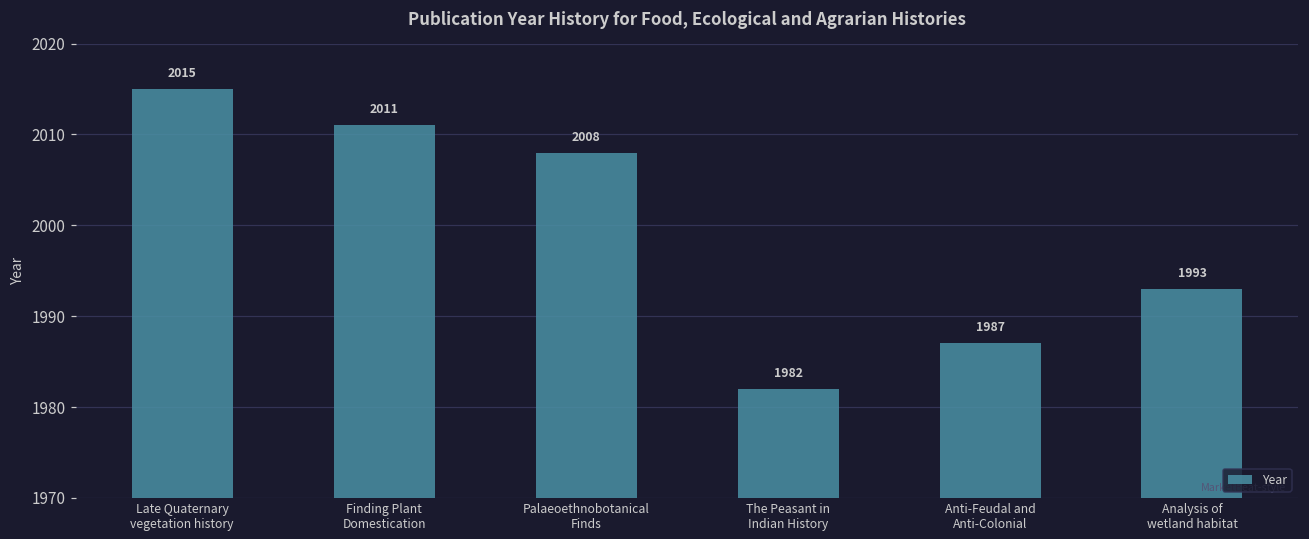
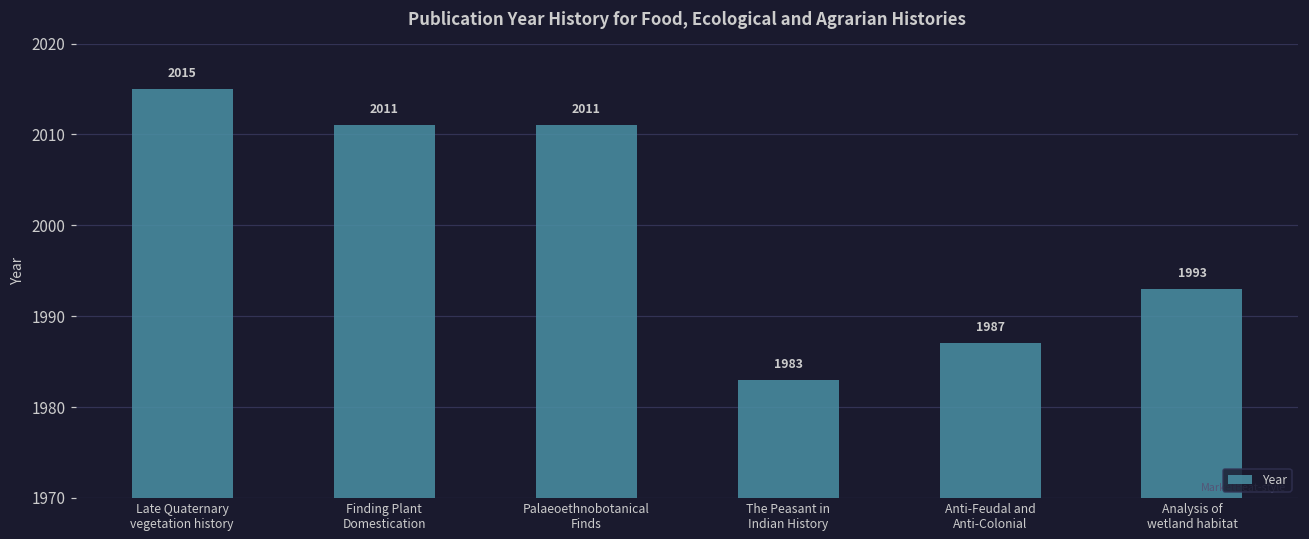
Palaeoethnobotanical Finds: 2008 -> 2011
The Peasant in Indian History: 1982 -> 1983
